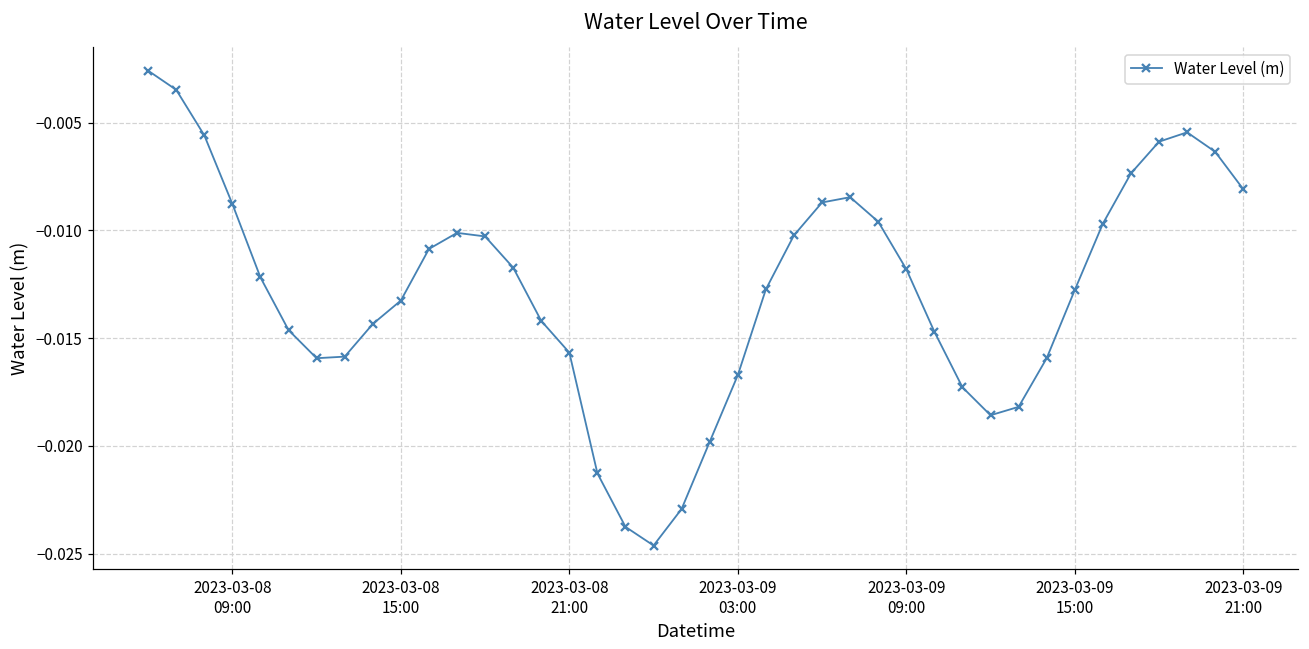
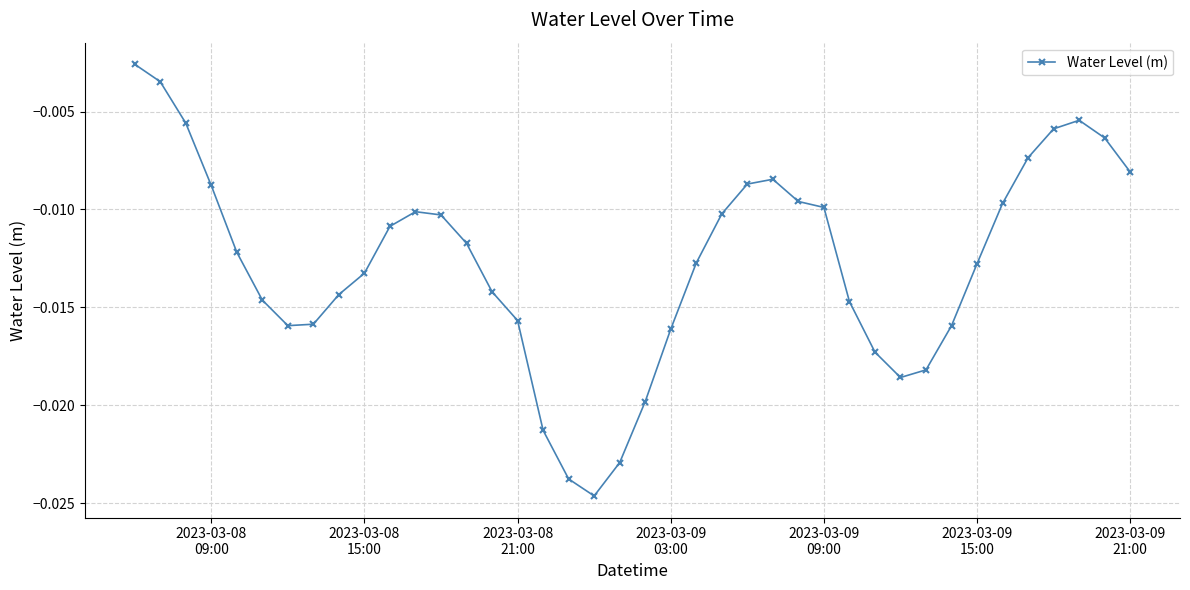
2023-03-09 03:00: -0.0167 -> -0.0161
2023-03-09 09:00: -0.0118 -> -0.0099
